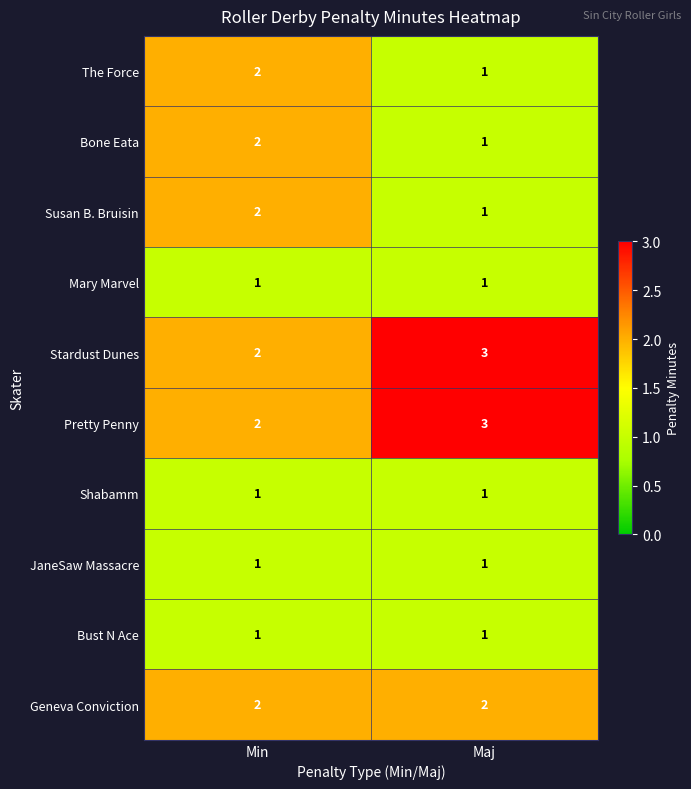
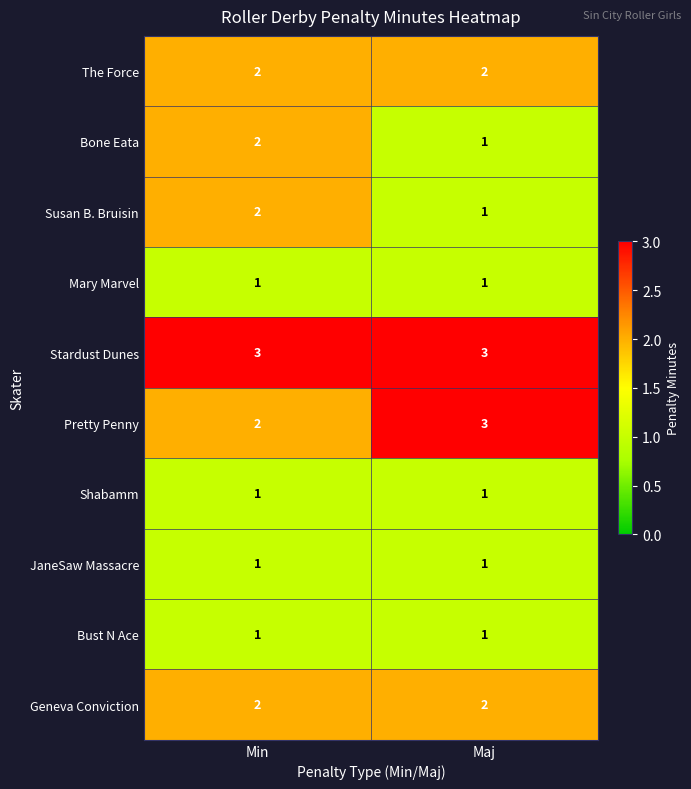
The Force, Maj: 1 -> 2
Stardust Dunes, Min: 2 -> 3
